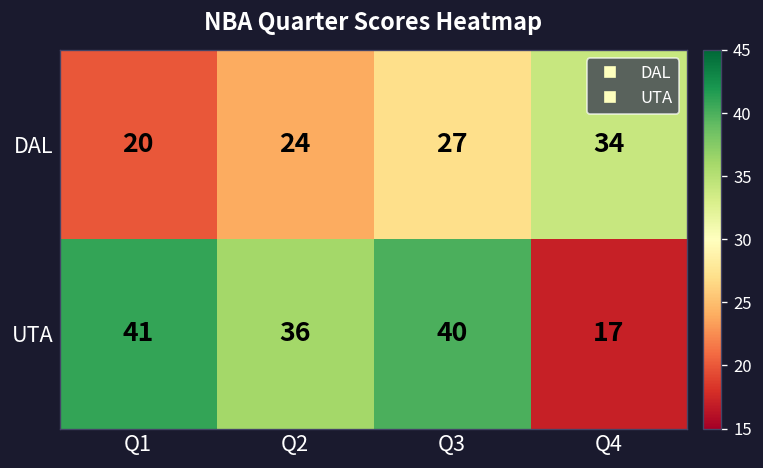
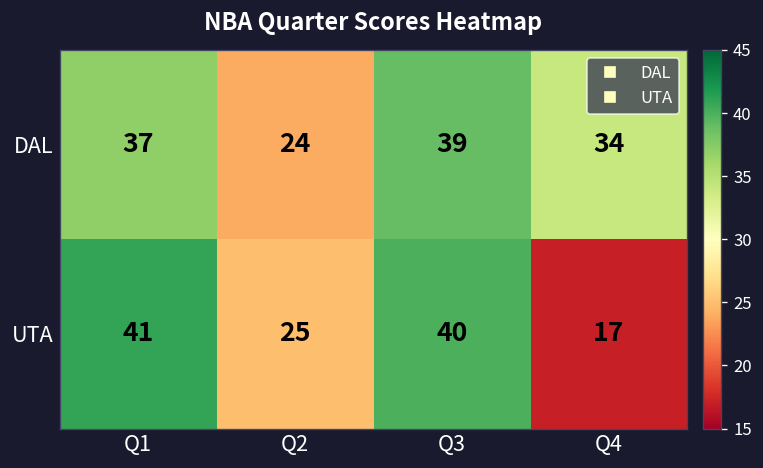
DAL, Q1: 20 -> 37
DAL, Q3: 27 -> 39
UTA, Q2: 36 -> 25
